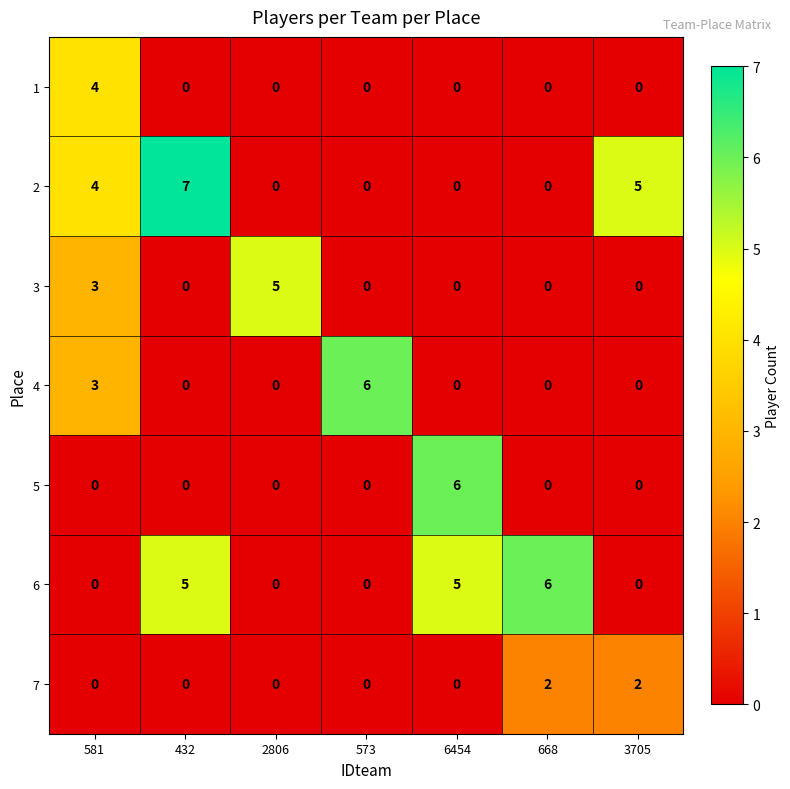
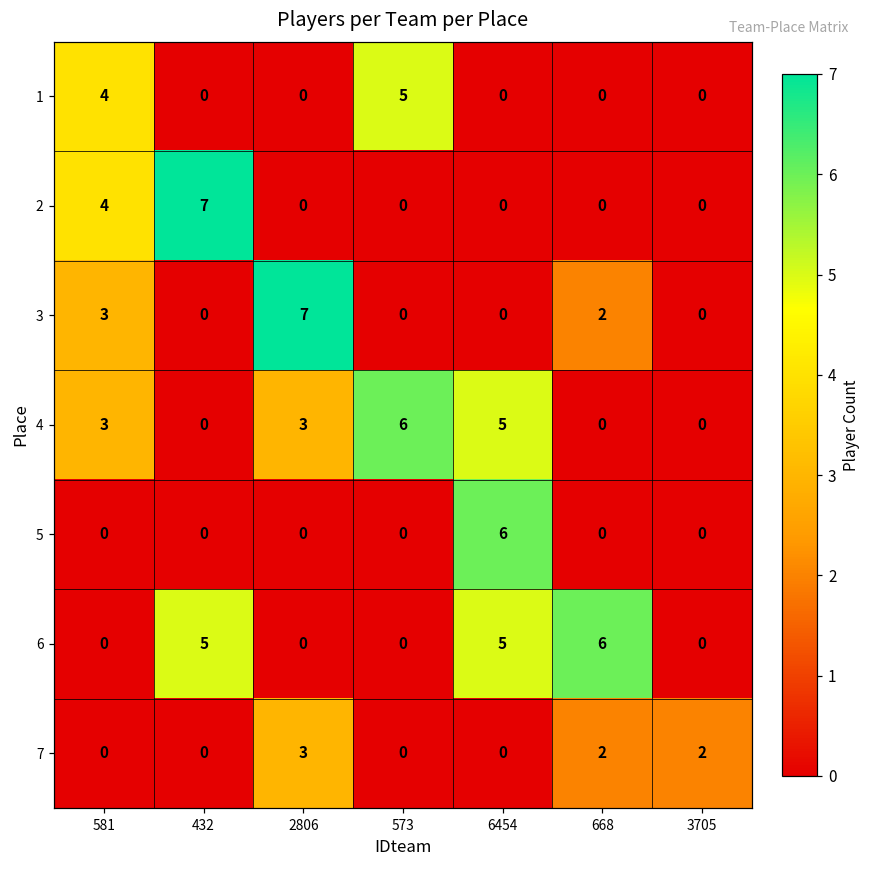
1, 573: 0 -> 5
2, 3705: 5 -> 0
3, 2806: 5 -> 7
3, 668: 0 -> 2
4, 2806: 0 -> 3
4, 6454: 0 -> 5
7, 2806: 0 -> 3
